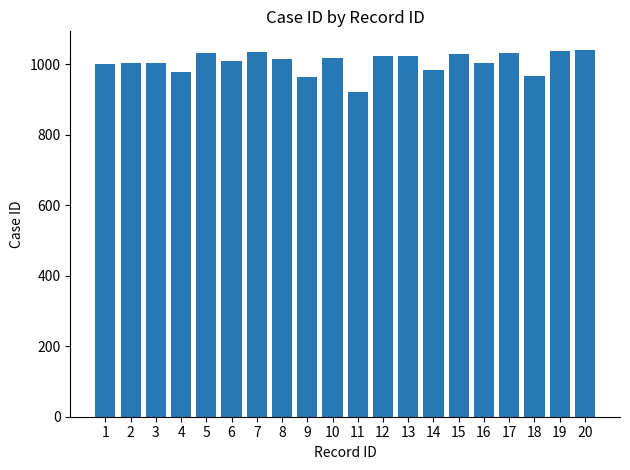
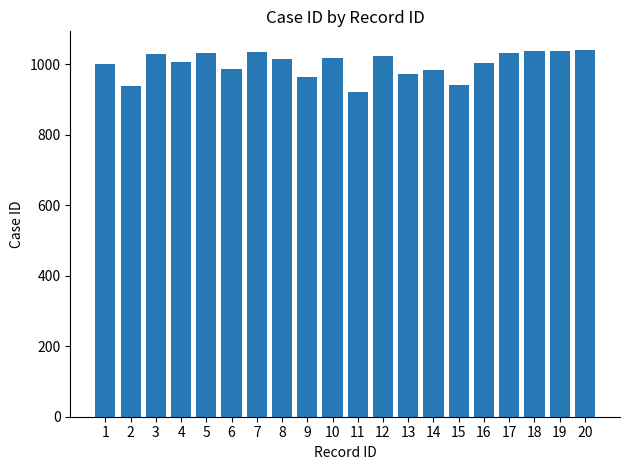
2: 1000 -> 940
3: 1010 -> 1030
4: 980 -> 1010
6: 1010 -> 990
13: 1030 -> 970
15: 1030 -> 940
18: 970 -> 1040
